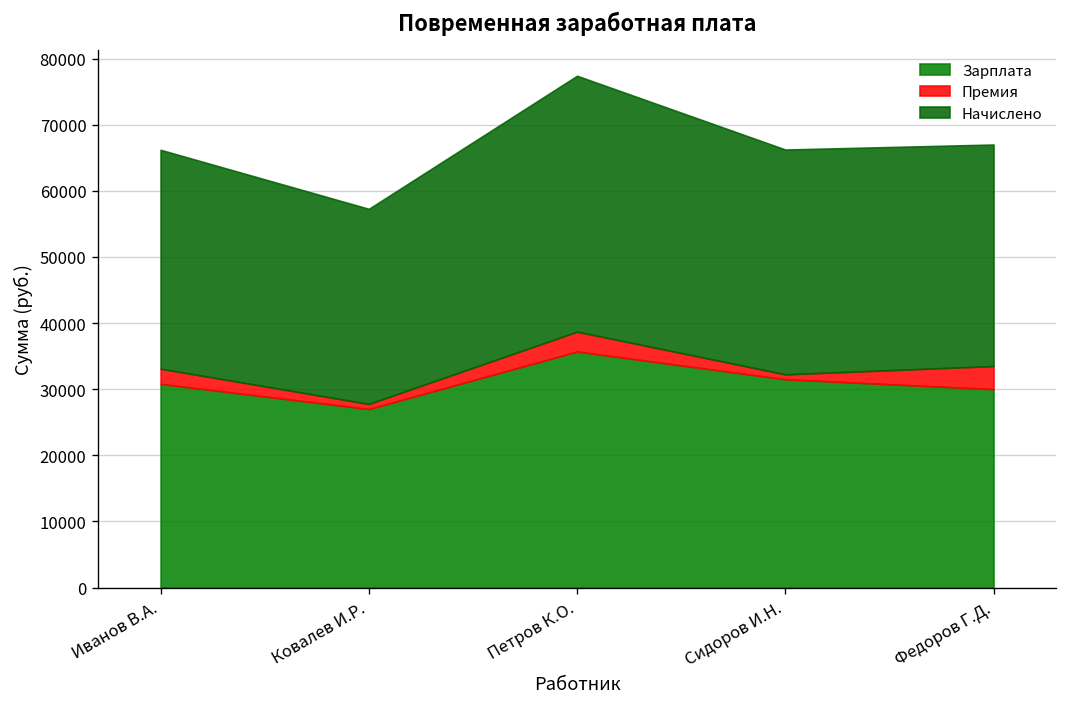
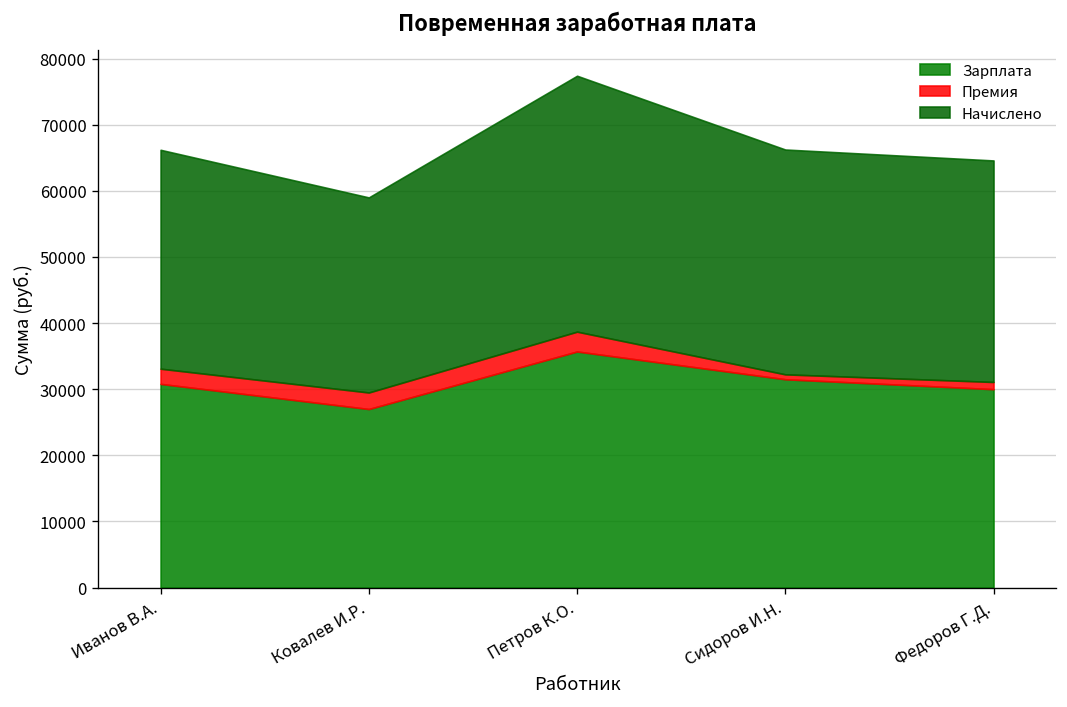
Премия, Ковалев И.Р.: 1000 -> 3000
Премия, Федоров Г.Д.: 4000 -> 1000
